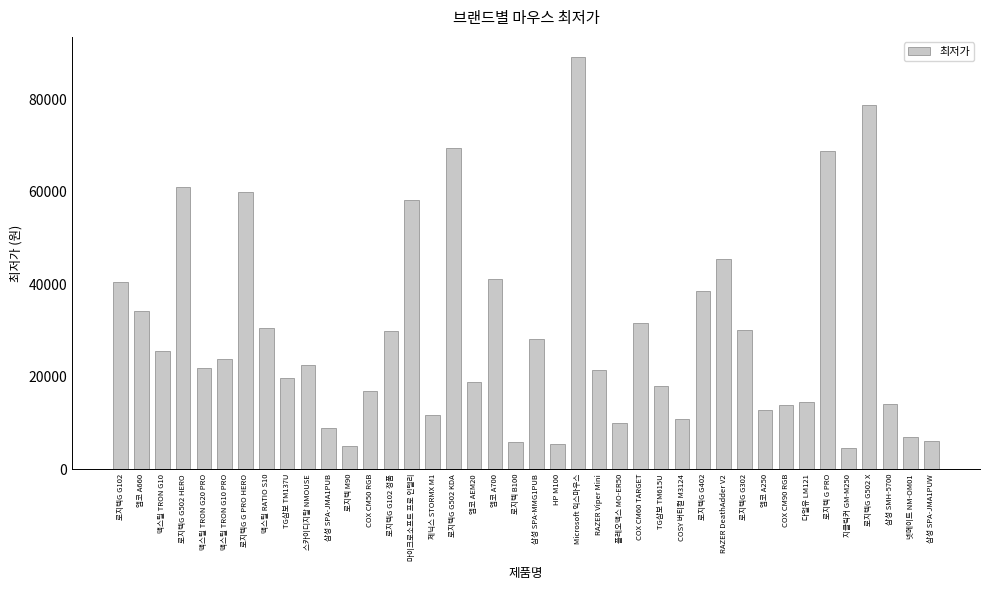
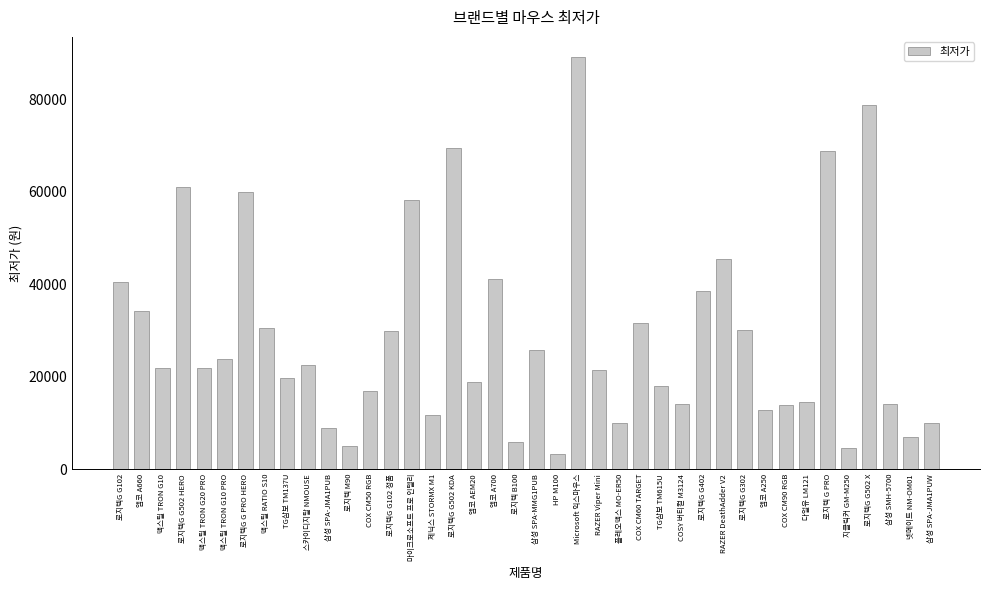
맥스틸 TRON G10: 25000 -> 22000
삼성 SPA-MMG1PUB: 28000 -> 26000
HP M100: 5000 -> 3000
COSY 버티컬 M3124: 11000 -> 14000
삼성 SPA-JMA1PUW: 6000 -> 10000
